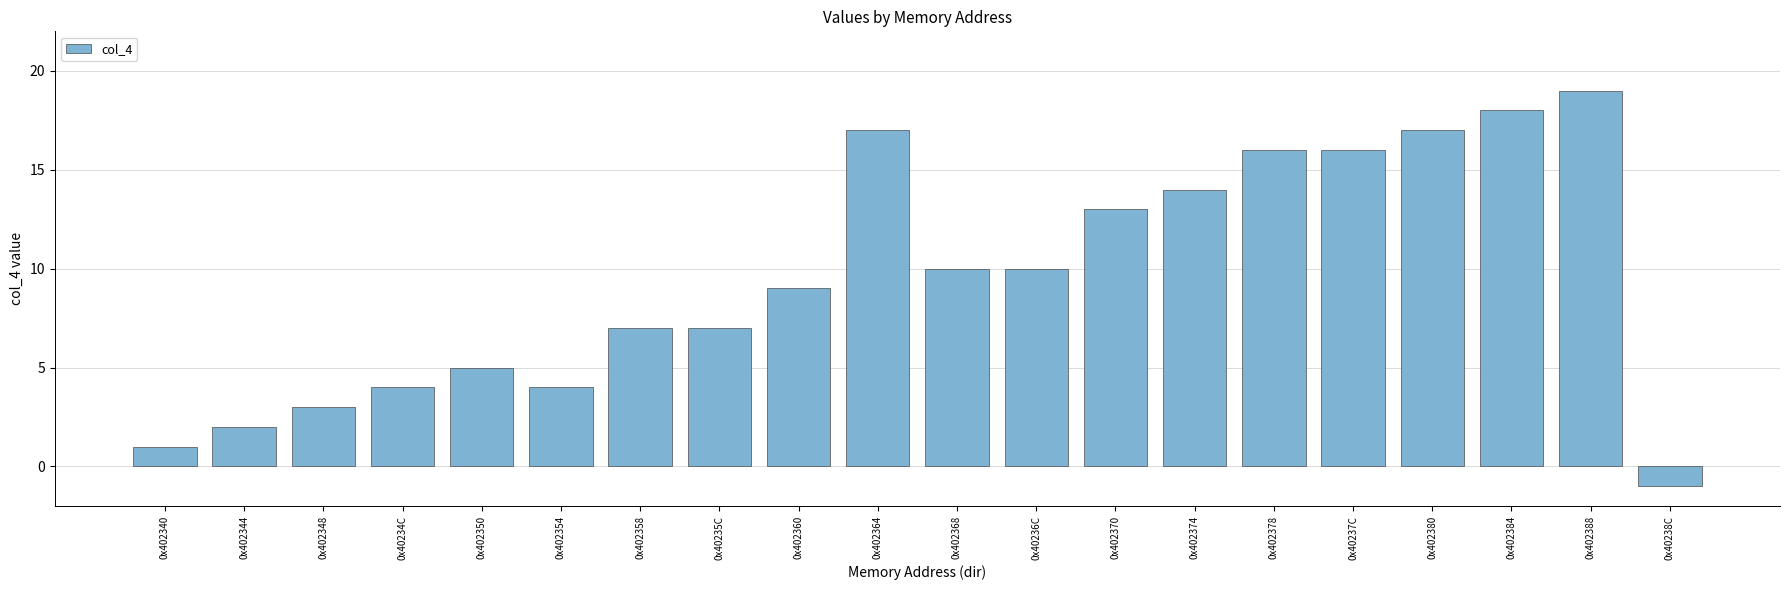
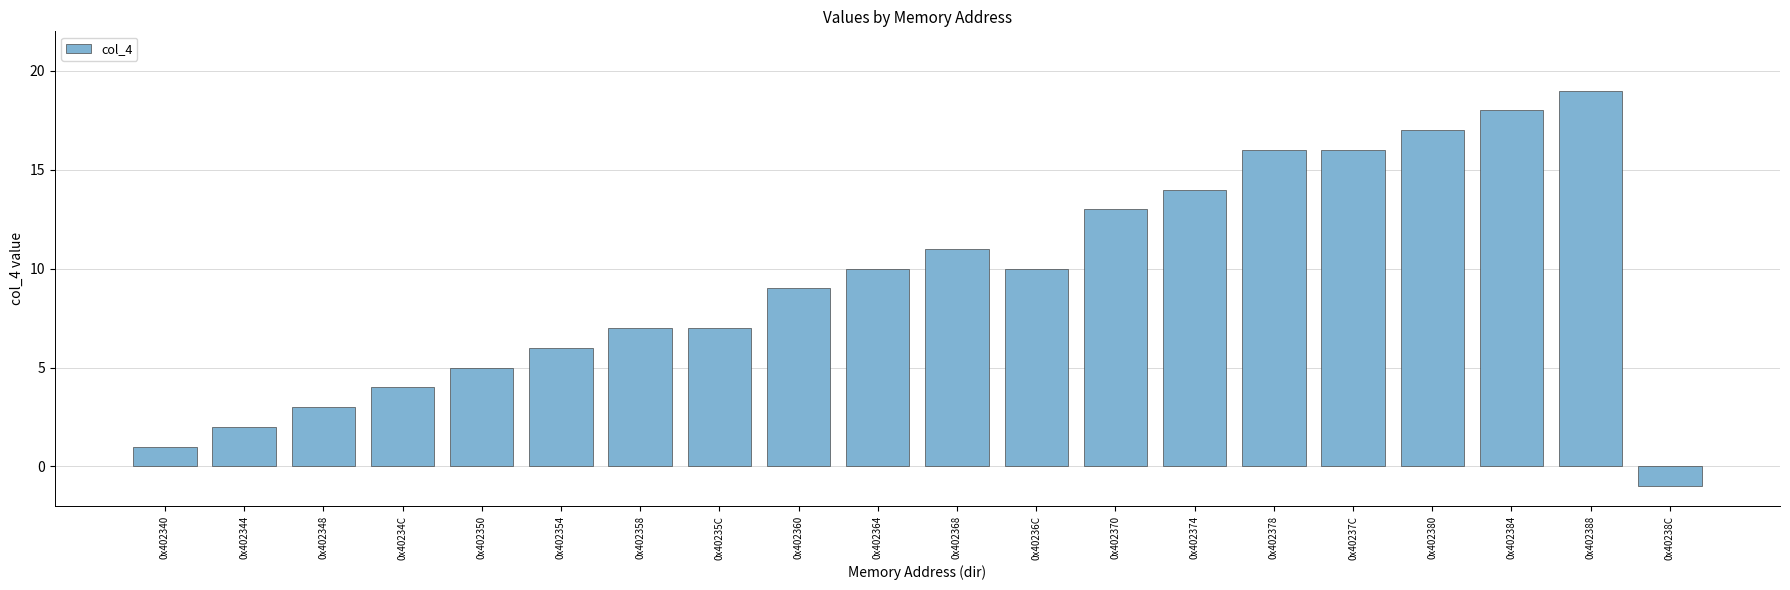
0x402354: 4 -> 6
0x402364: 17 -> 10
0x402368: 10 -> 11
